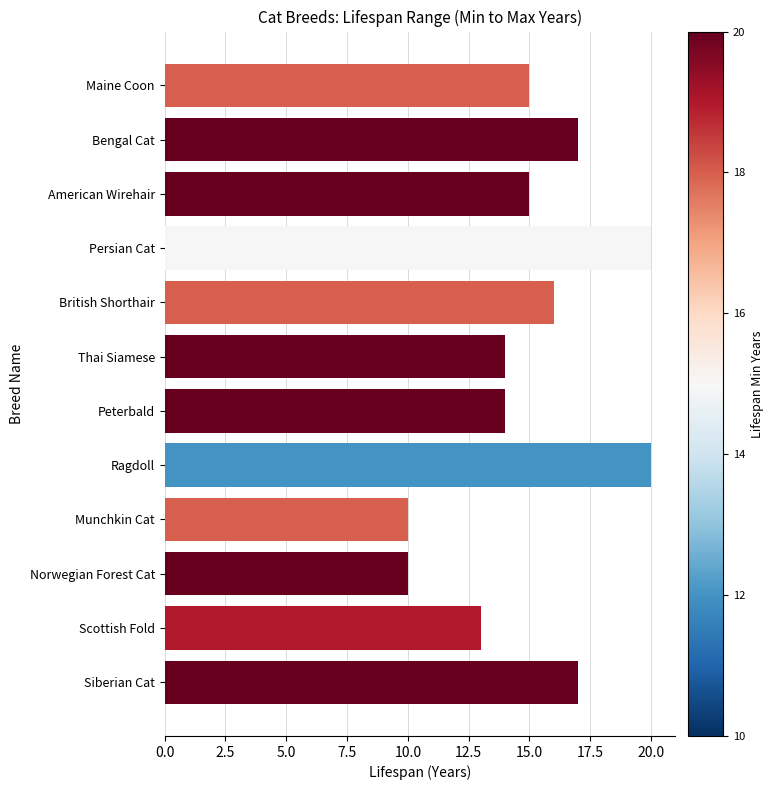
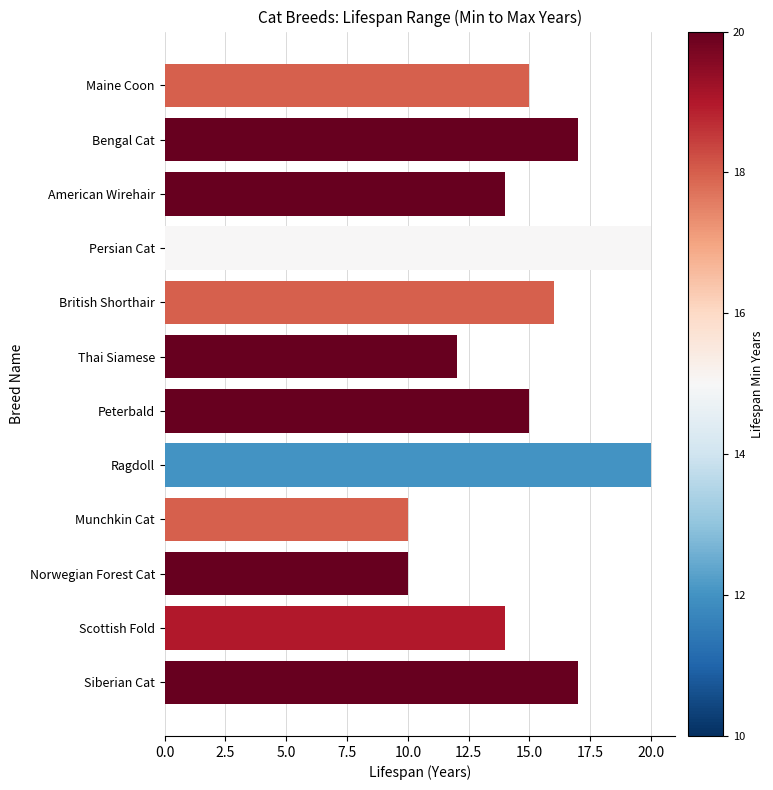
American Wirehair: 15 -> 14
Thai Siamese: 14 -> 12
Peterbald: 14 -> 15
Scottish Fold: 13 -> 14
